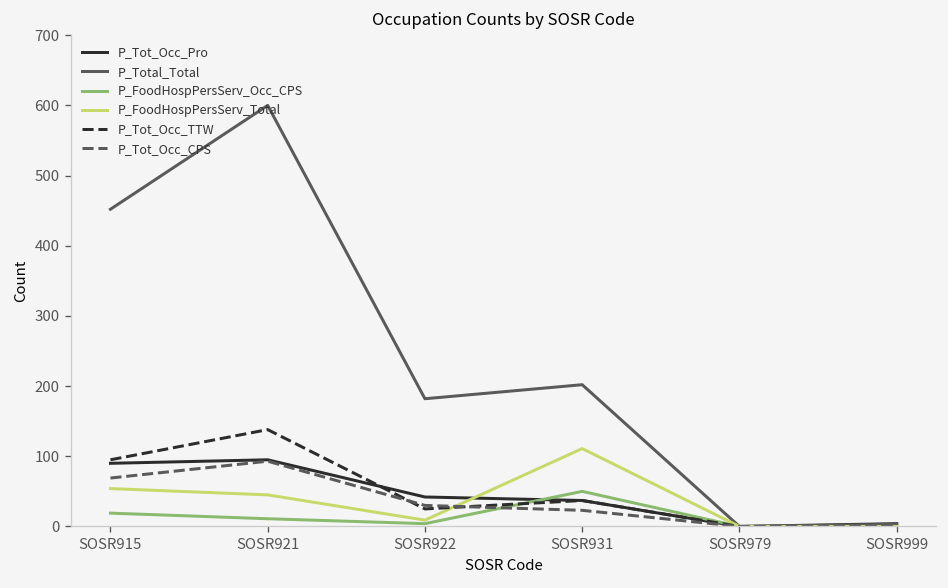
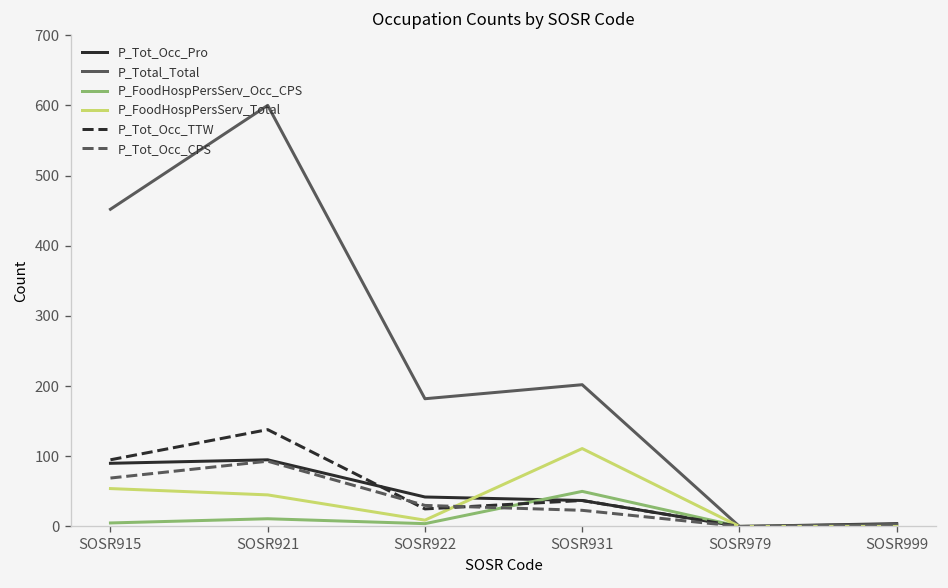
P_FoodHospPersServ_Occ_CPS, SOSR915: 20 -> 10
